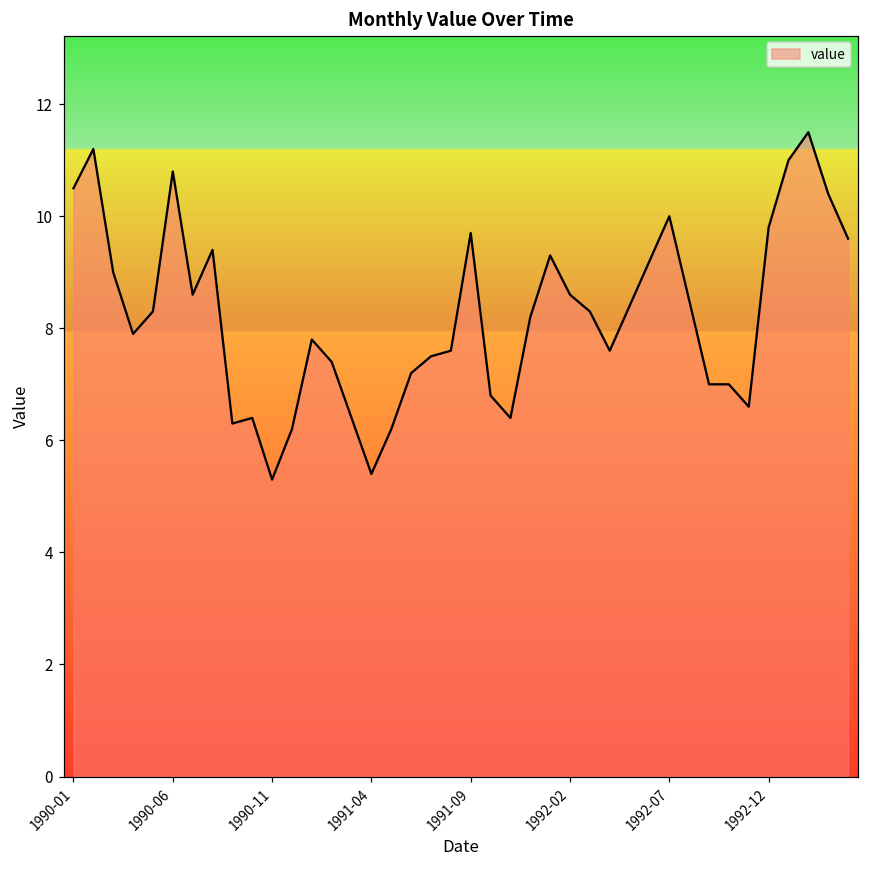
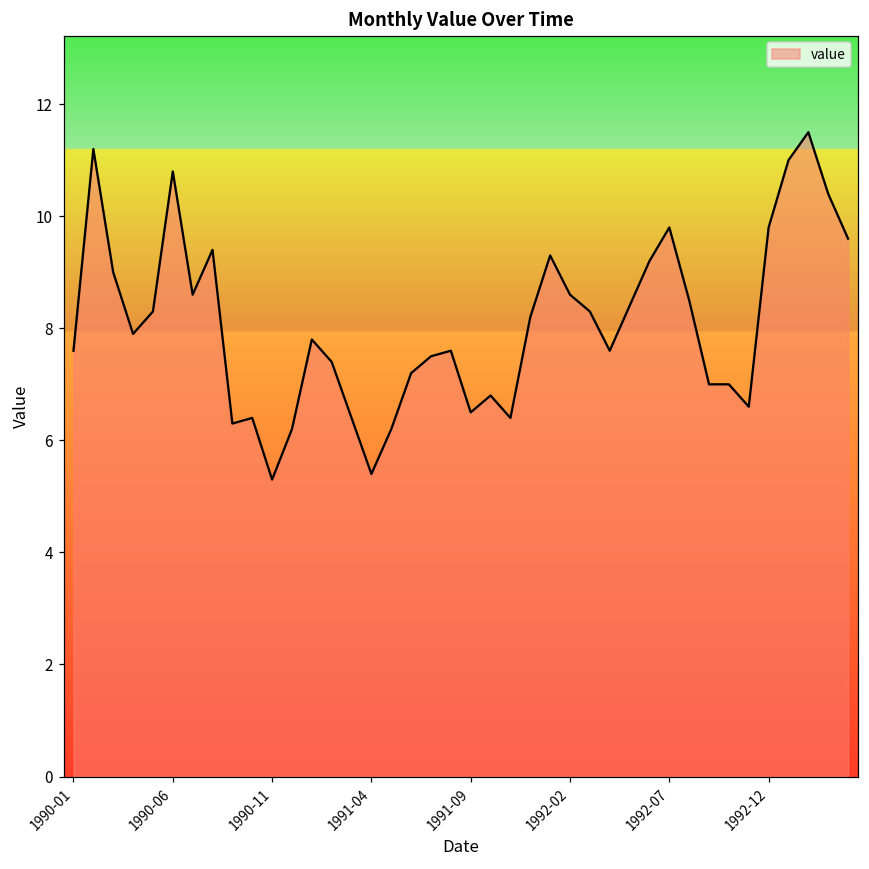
1990-01: 10.5 -> 7.6
1991-09: 9.7 -> 6.5
1992-07: 10.0 -> 9.8
